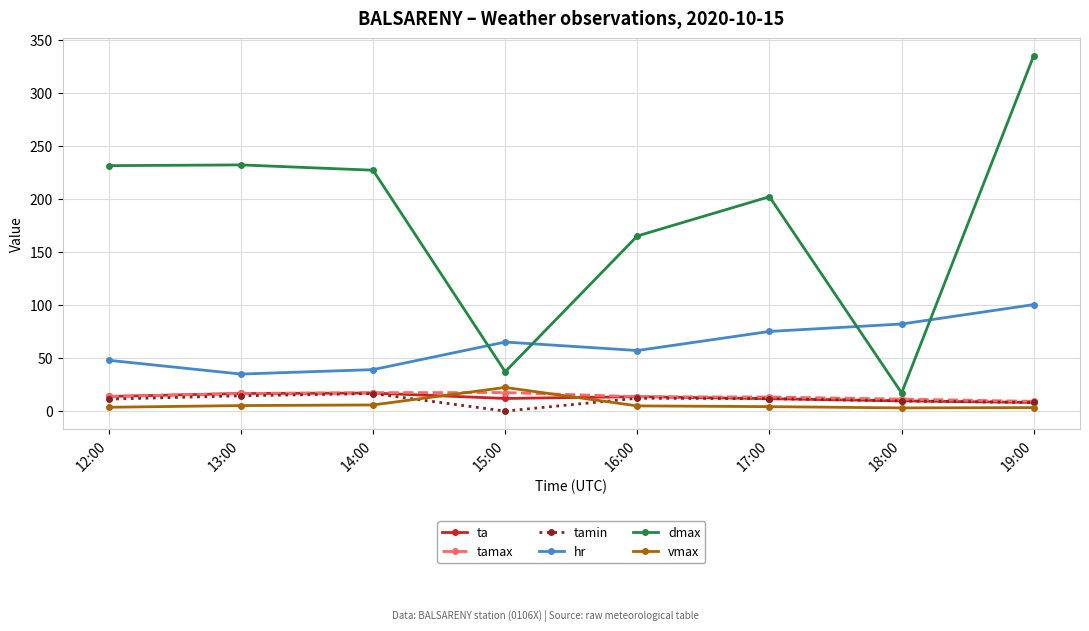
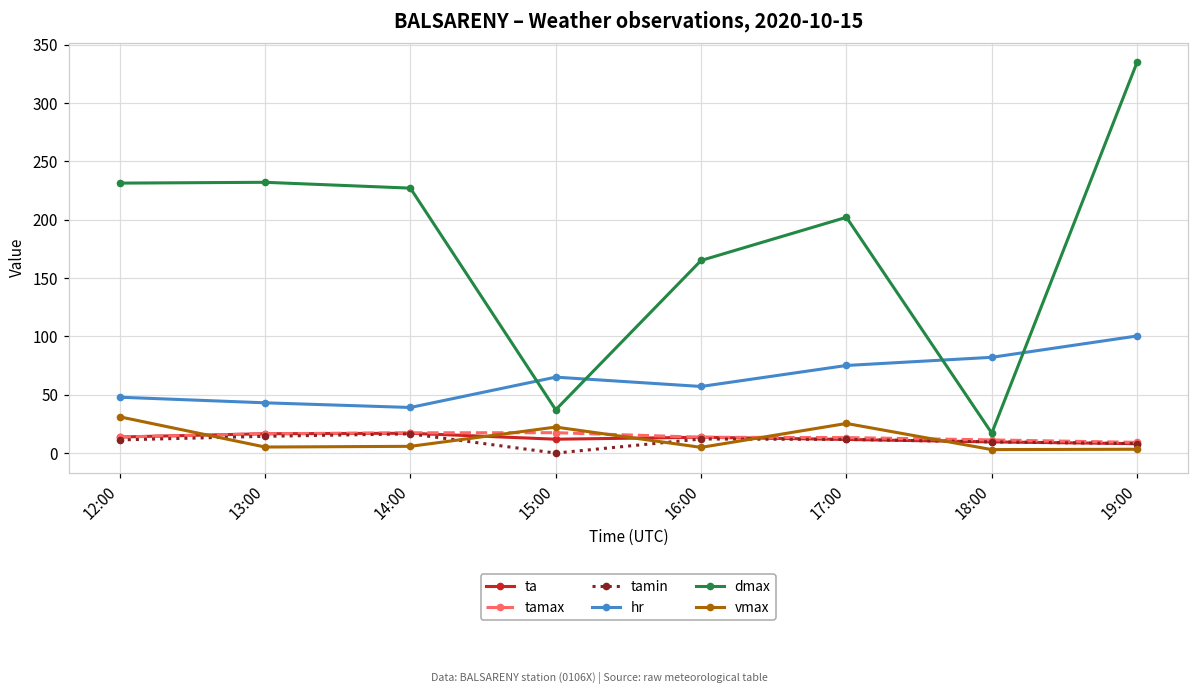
vmax, 12:00: 4 -> 31
hr, 13:00: 35 -> 43
vmax, 17:00: 4 -> 25
